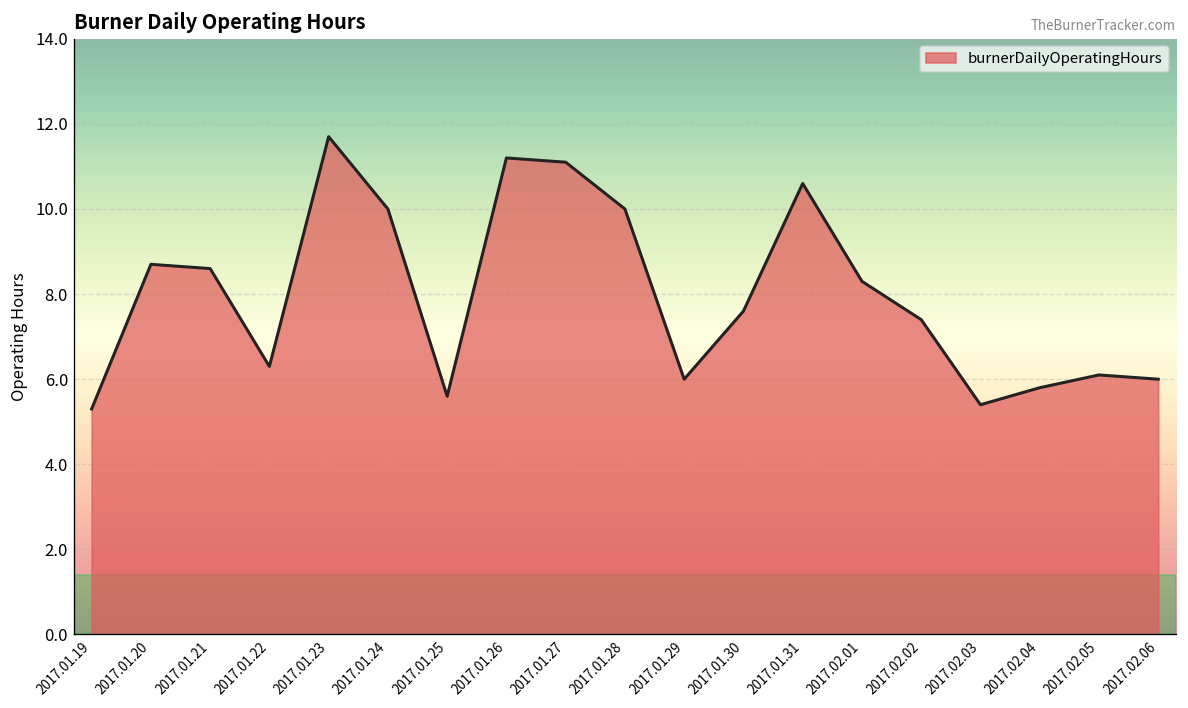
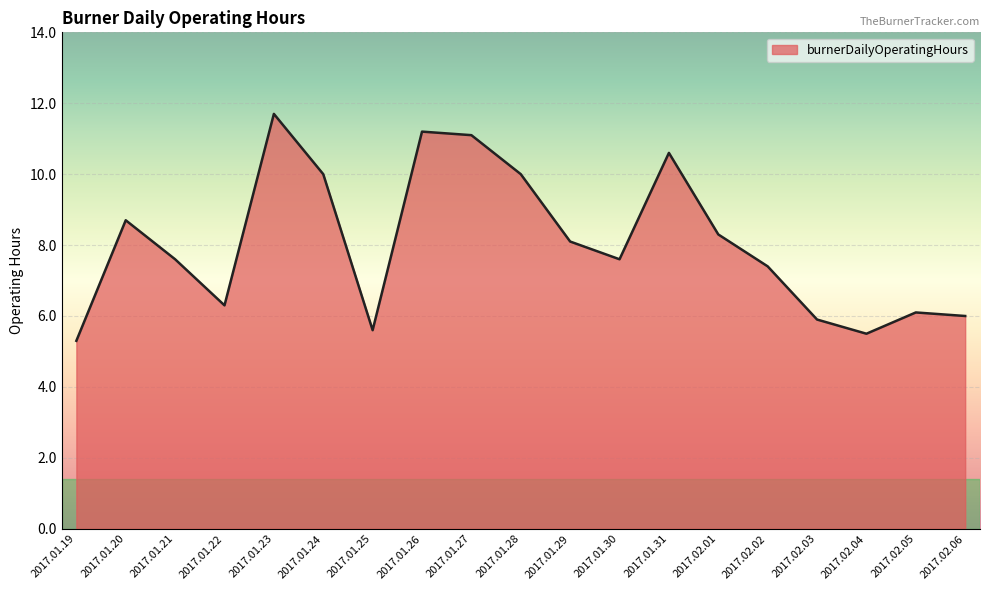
2017.01.21: 8.6 -> 7.6
2017.01.29: 6.0 -> 8.1
2017.02.03: 5.4 -> 5.9
2017.02.04: 5.8 -> 5.5
